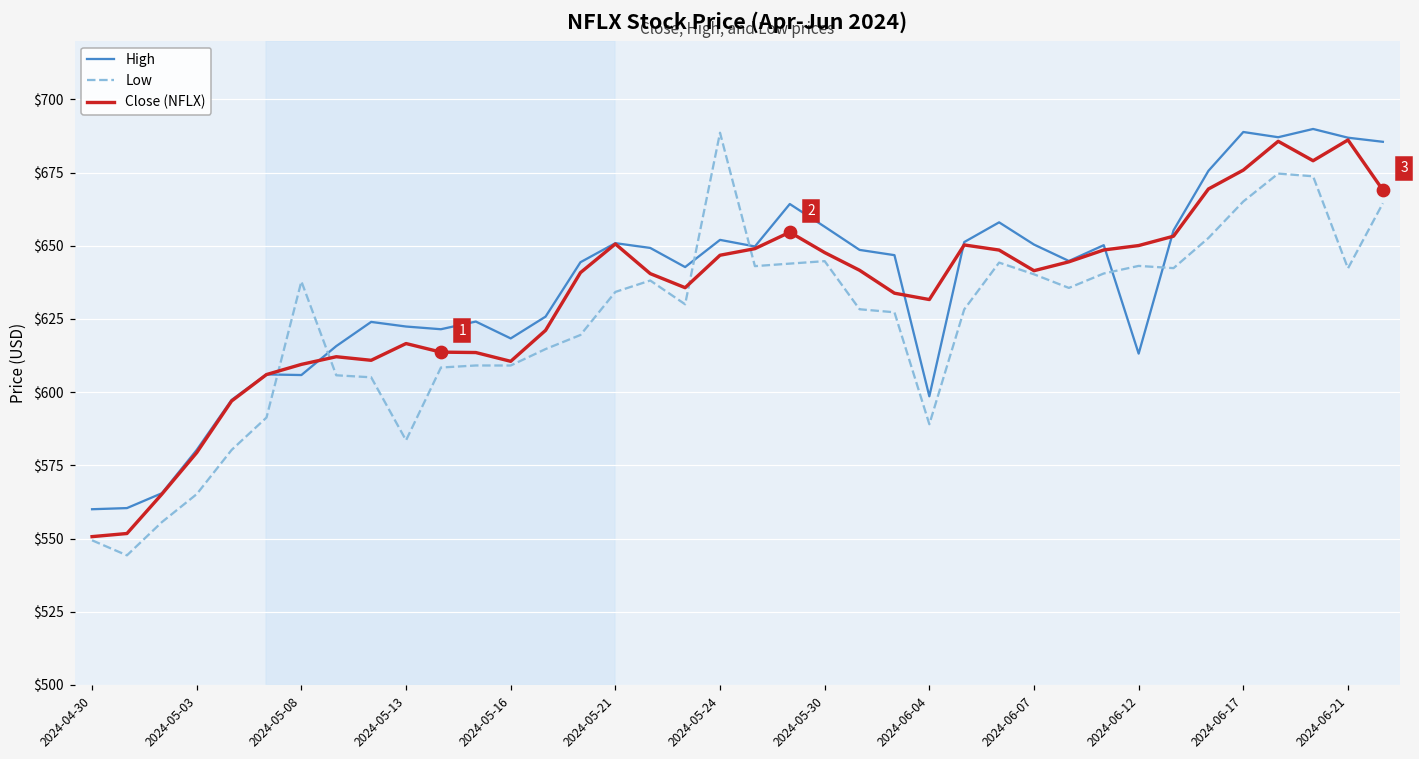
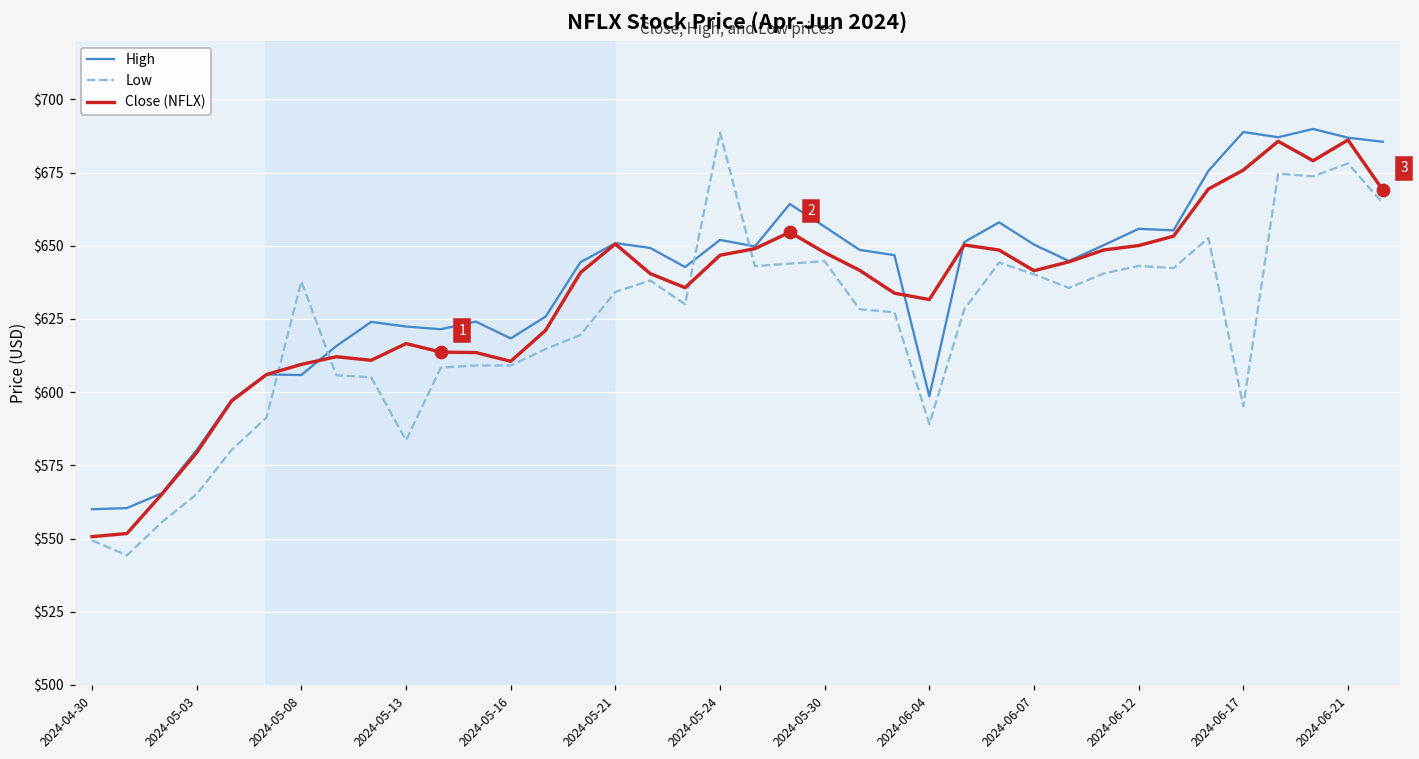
High, 2024-06-12: $613 -> $656
Low, 2024-06-17: $665 -> $595
Low, 2024-06-21: $642 -> $678
